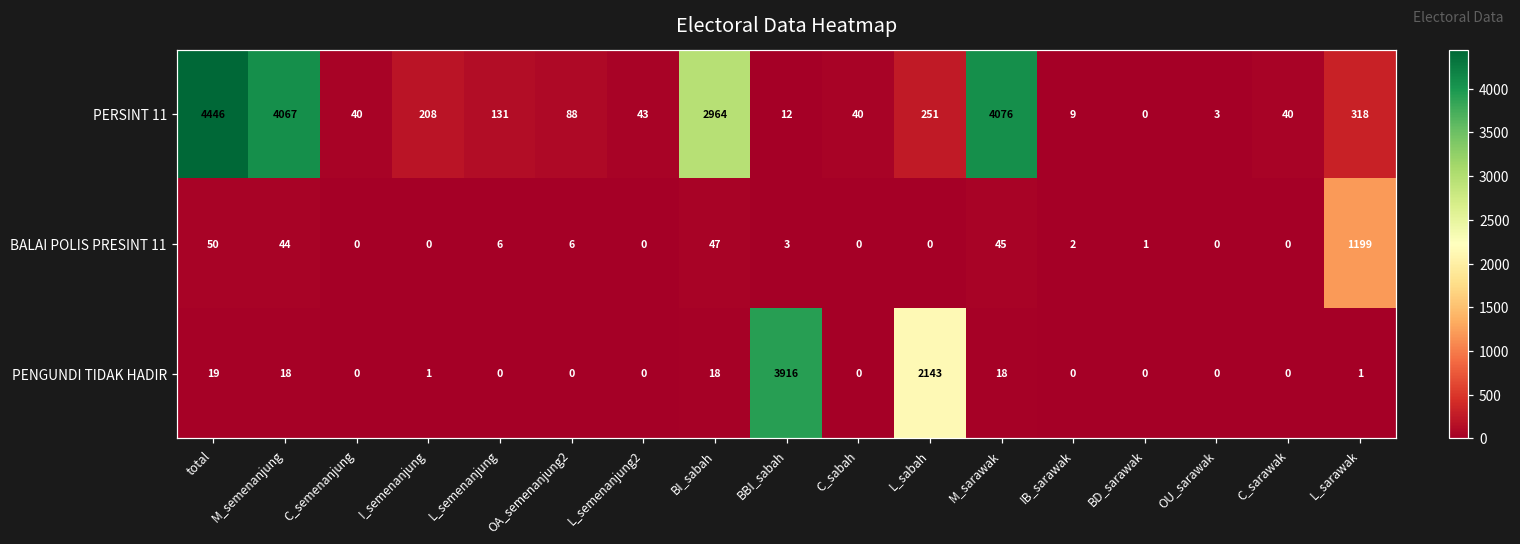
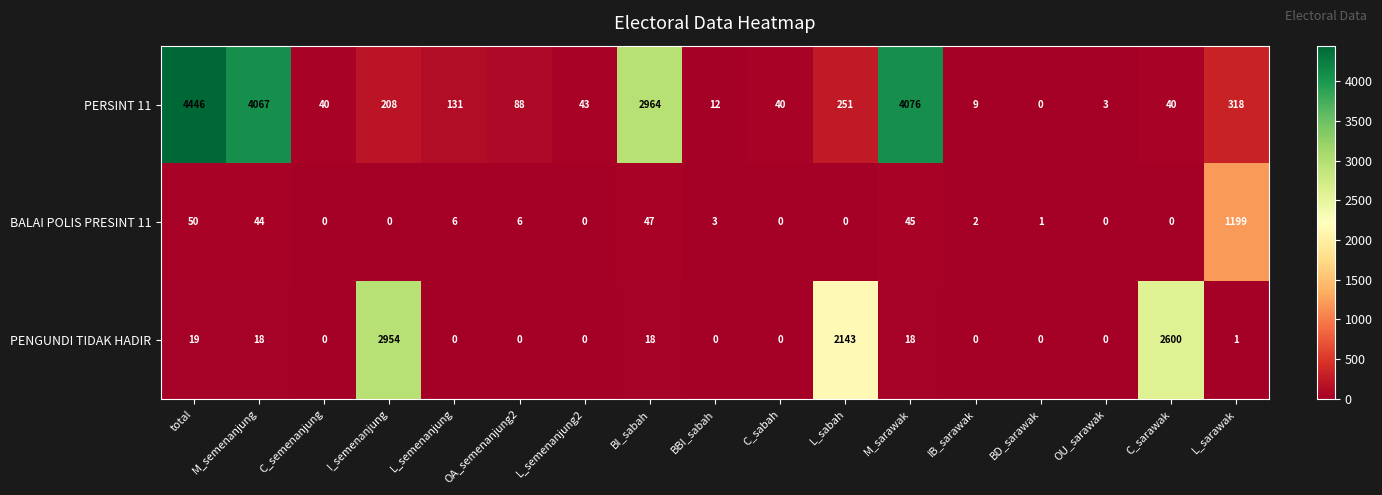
PENGUNDI TIDAK HADIR, I_semenanjung: 1 -> 2954
PENGUNDI TIDAK HADIR, BBI_sabah: 3916 -> 0
PENGUNDI TIDAK HADIR, C_sarawak: 0 -> 2600
